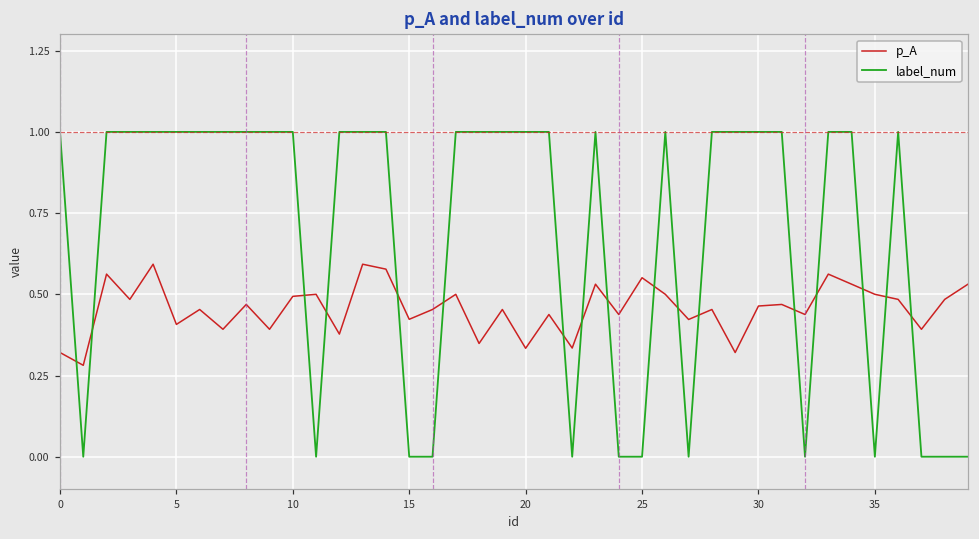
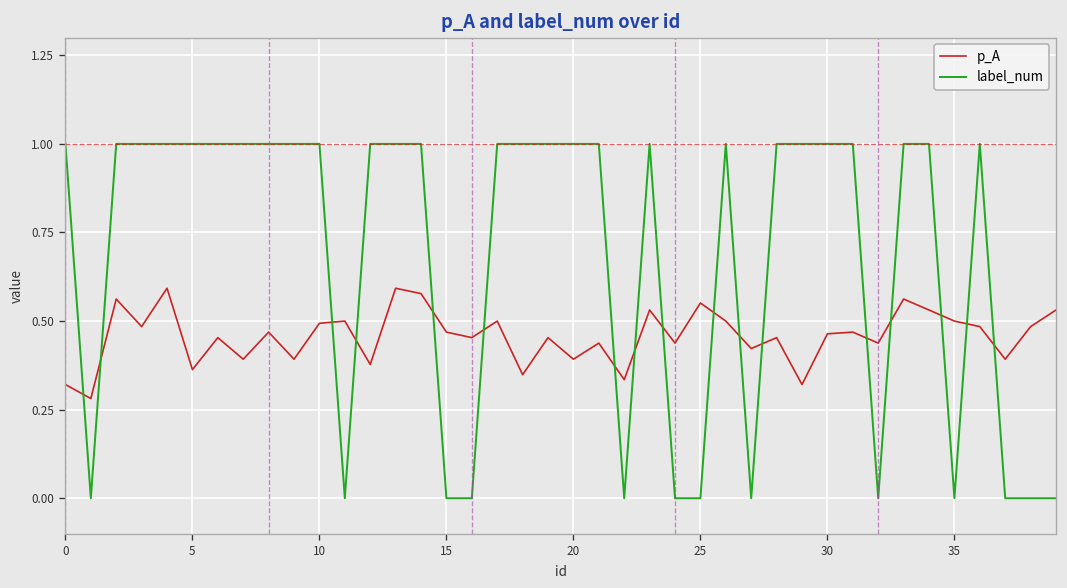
p_A, 5: 0.41 -> 0.36
p_A, 15: 0.42 -> 0.47
p_A, 20: 0.33 -> 0.39
